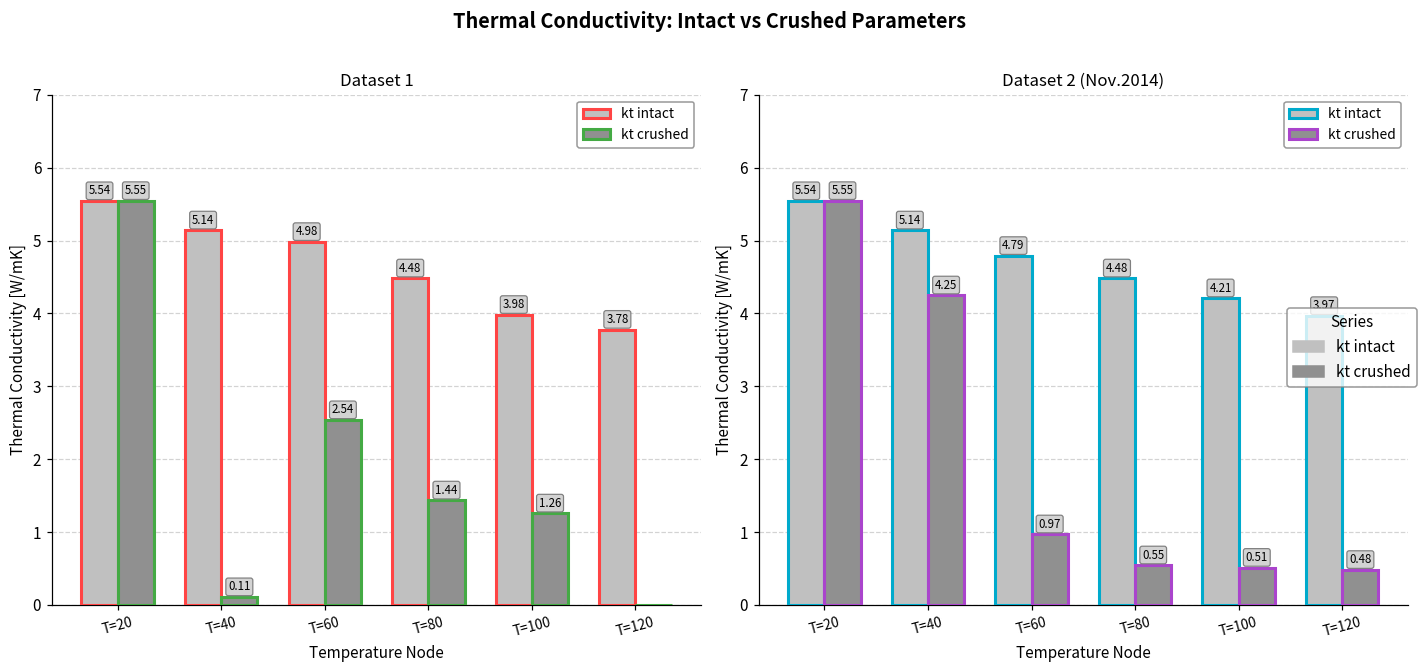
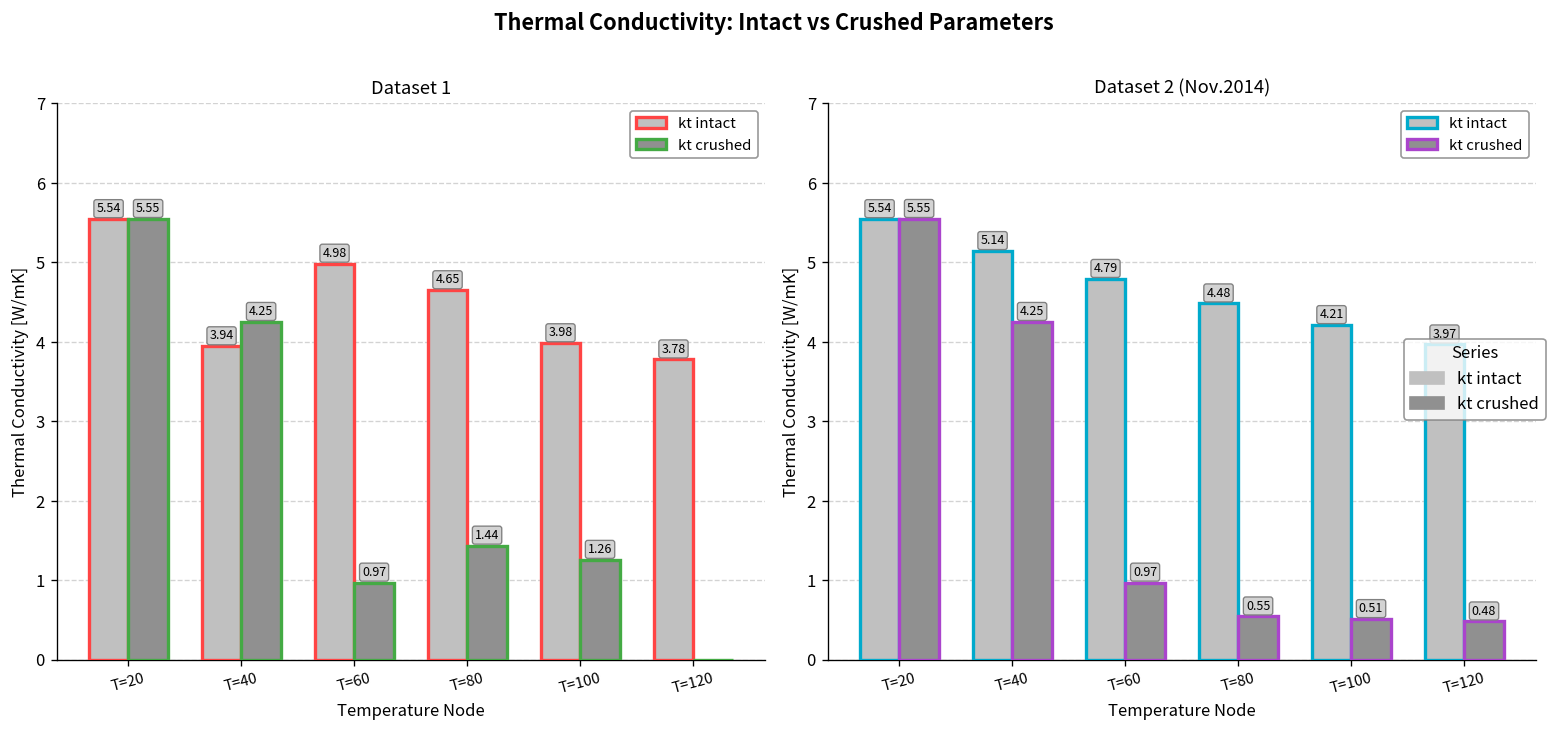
Dataset 1, kt intact, T=40: 5.14 -> 3.94
Dataset 1, kt crushed, T=40: 0.11 -> 4.25
Dataset 1, kt crushed, T=60: 2.54 -> 0.97
Dataset 1, kt intact, T=80: 4.48 -> 4.65
